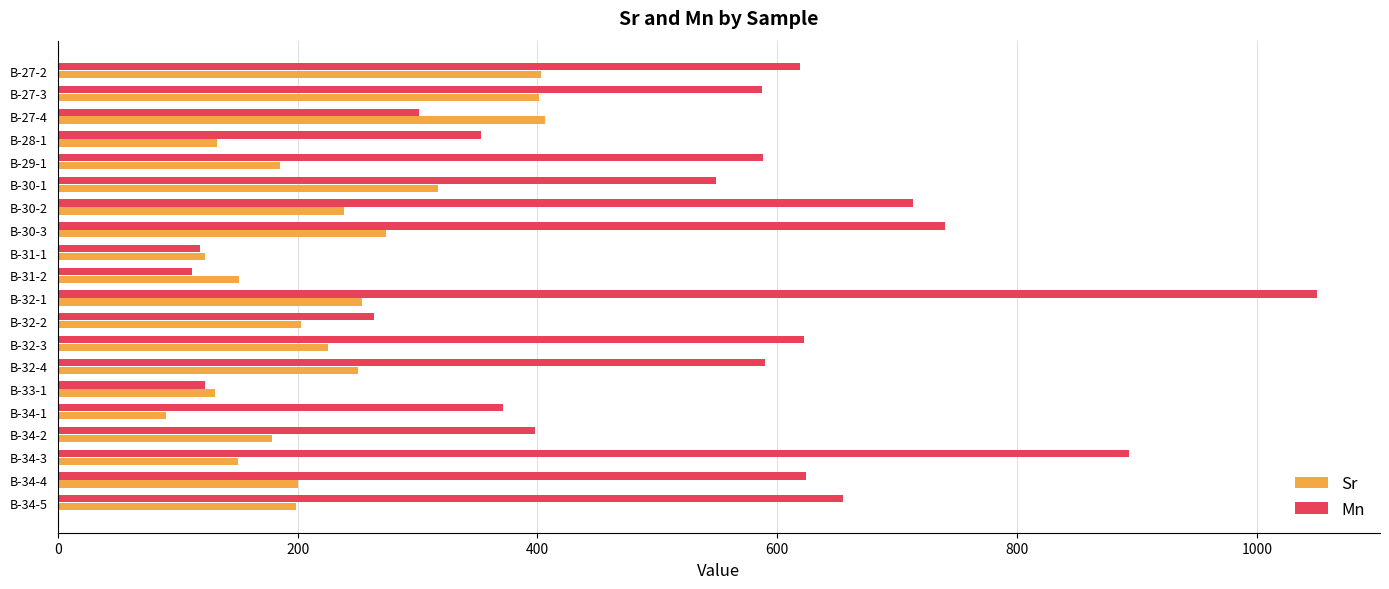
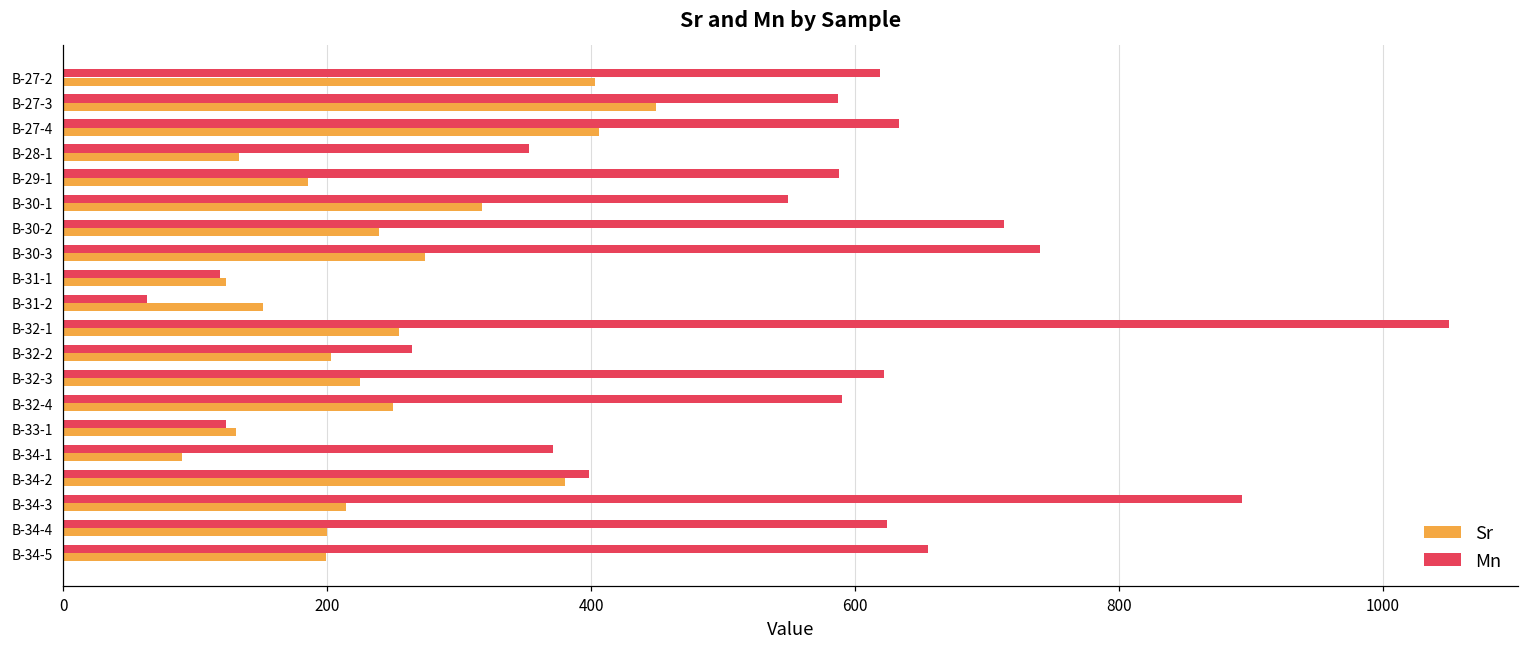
Sr, B-27-3: 401 -> 449
Mn, B-27-4: 301 -> 633
Mn, B-31-2: 112 -> 64
Sr, B-34-2: 179 -> 380
Sr, B-34-3: 150 -> 214
